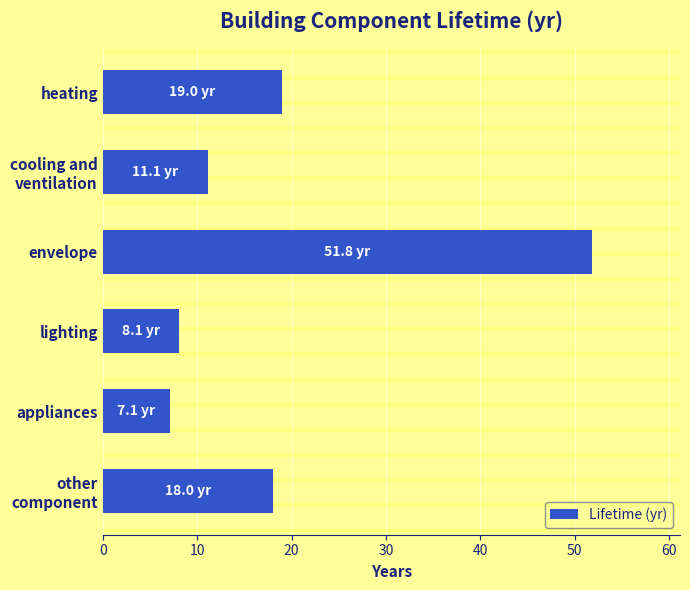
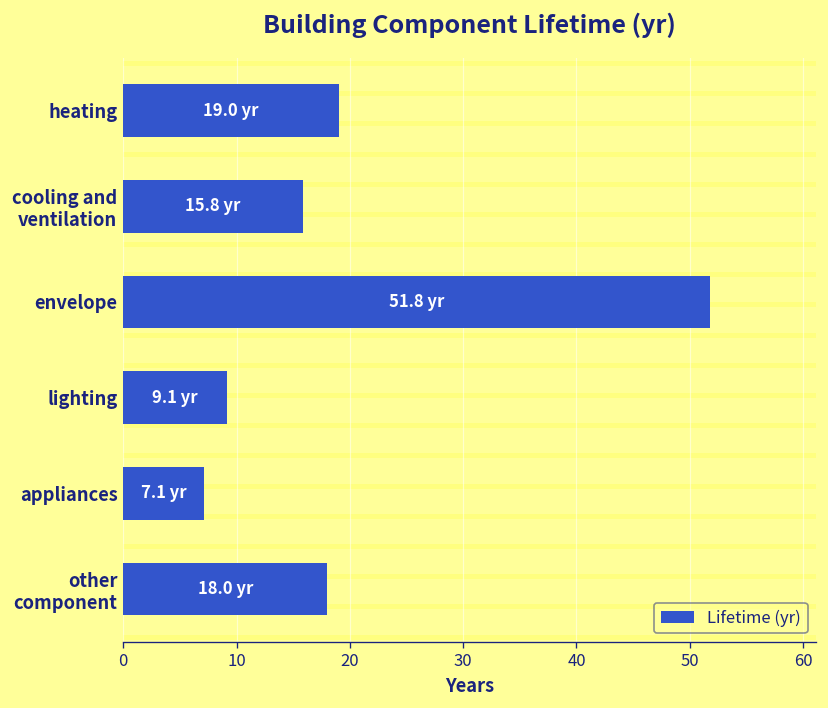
cooling and ventilation: 11.1 -> 15.8
lighting: 8.1 -> 9.1
